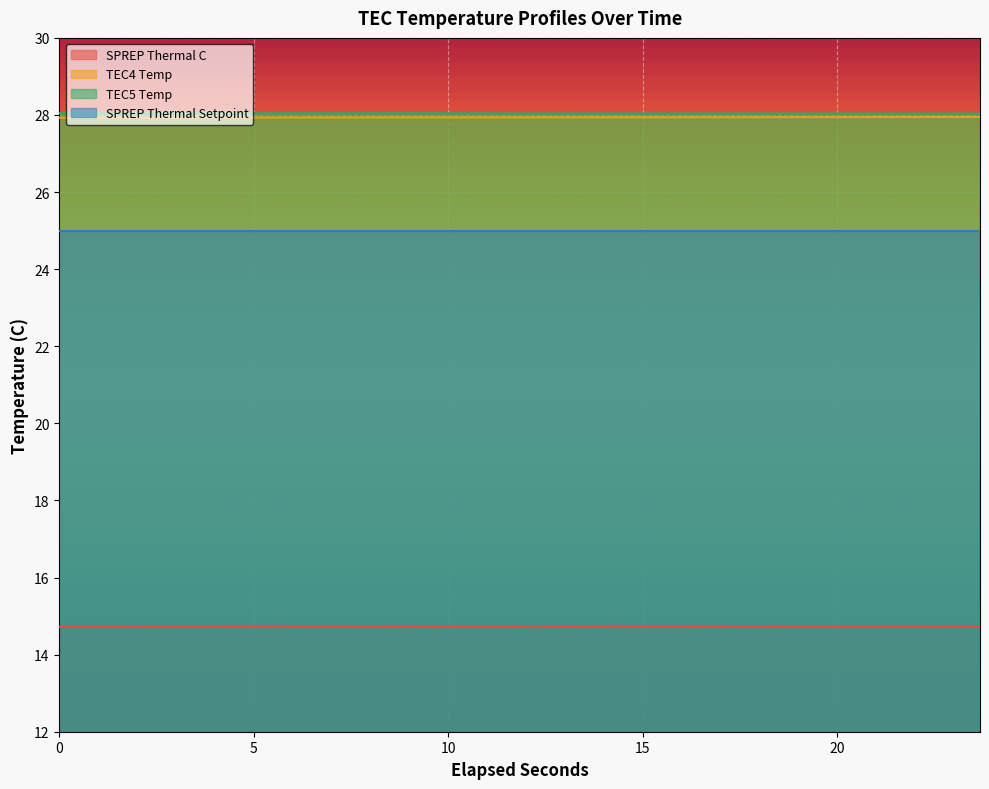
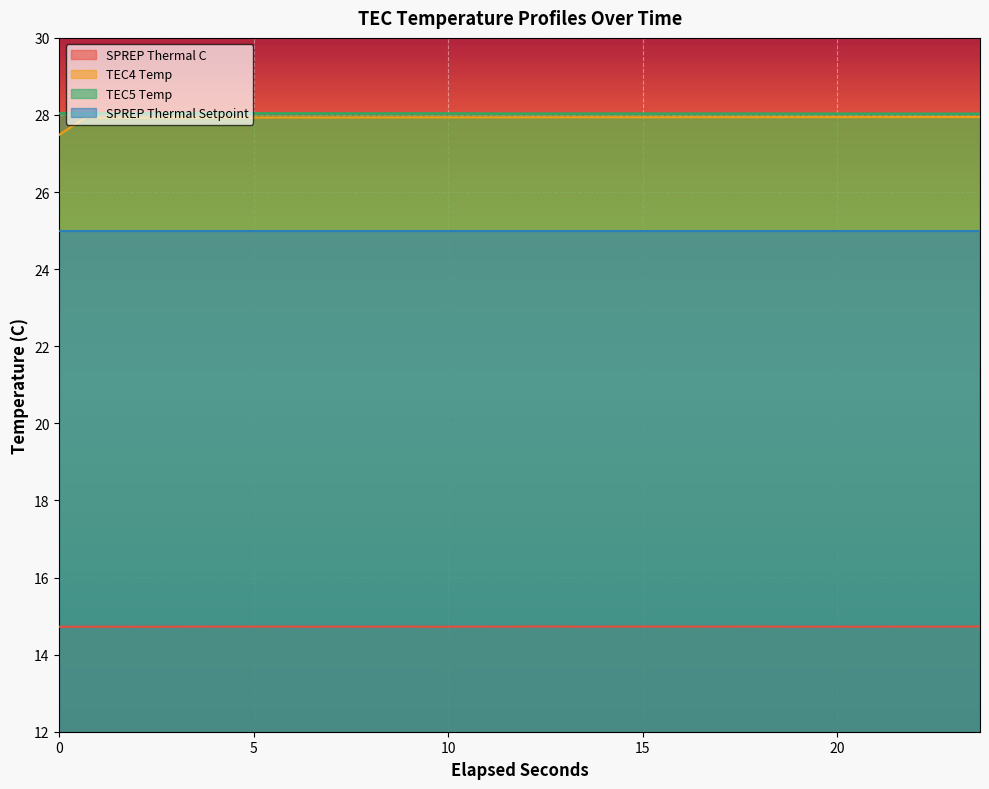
TEC4 Temp, 0: 27.9 -> 27.5
